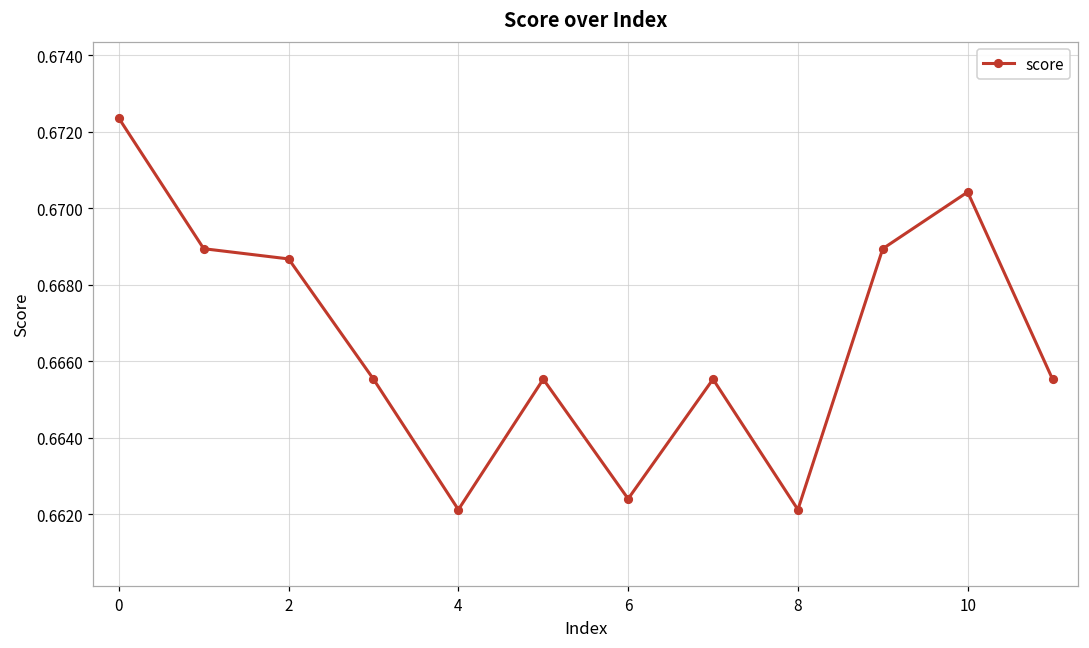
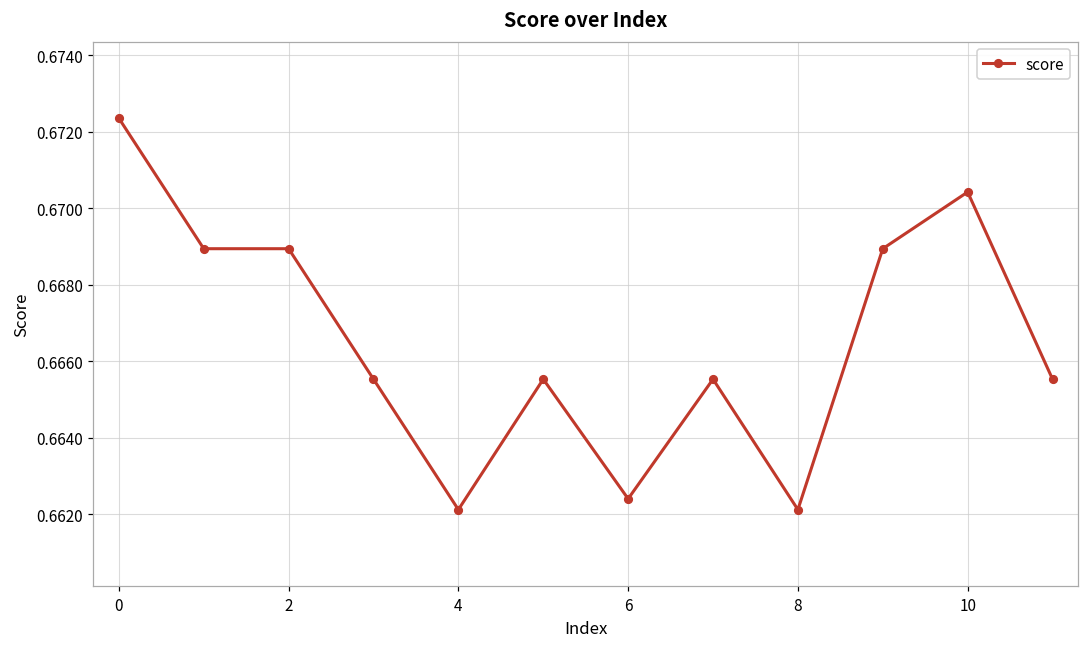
2: 0.6687 -> 0.6689
